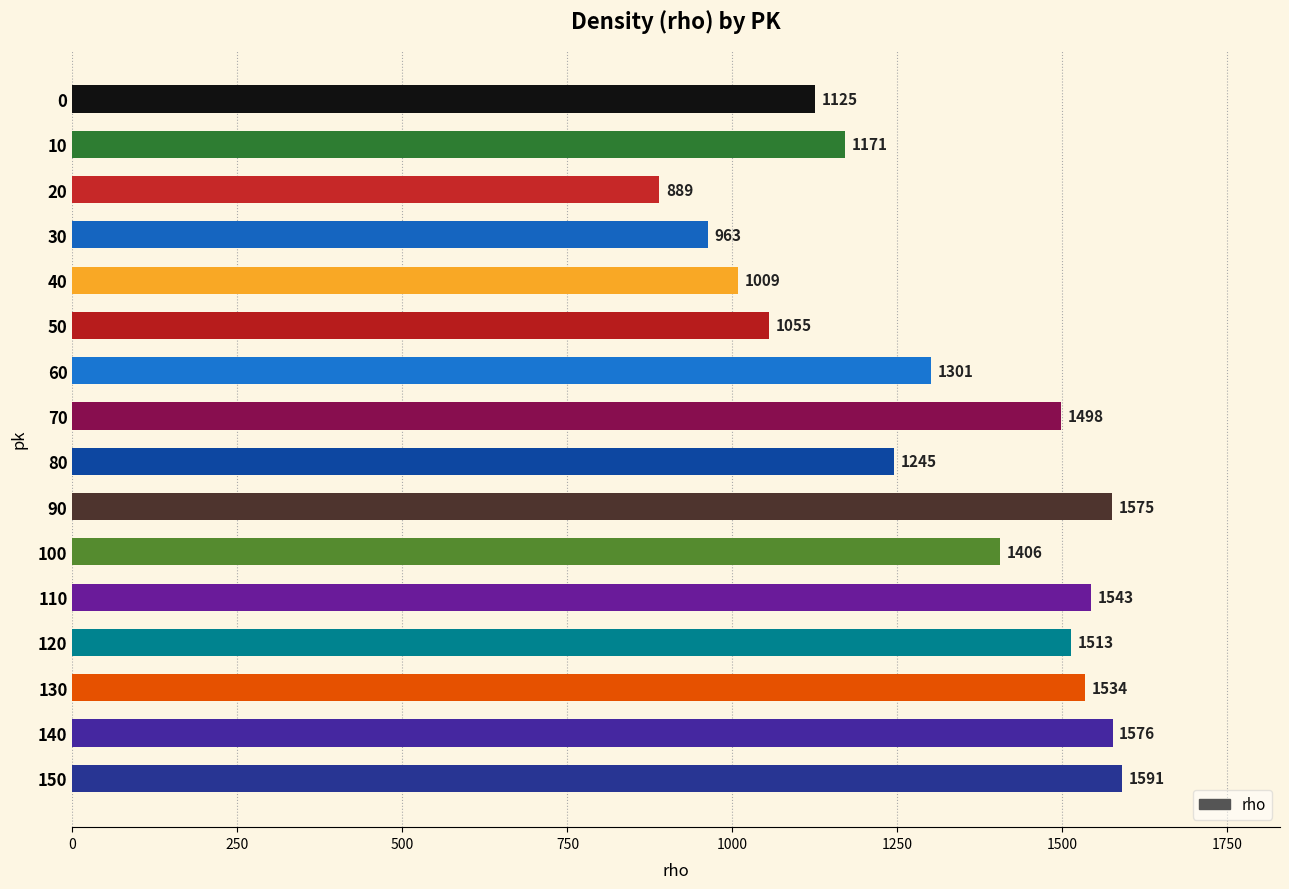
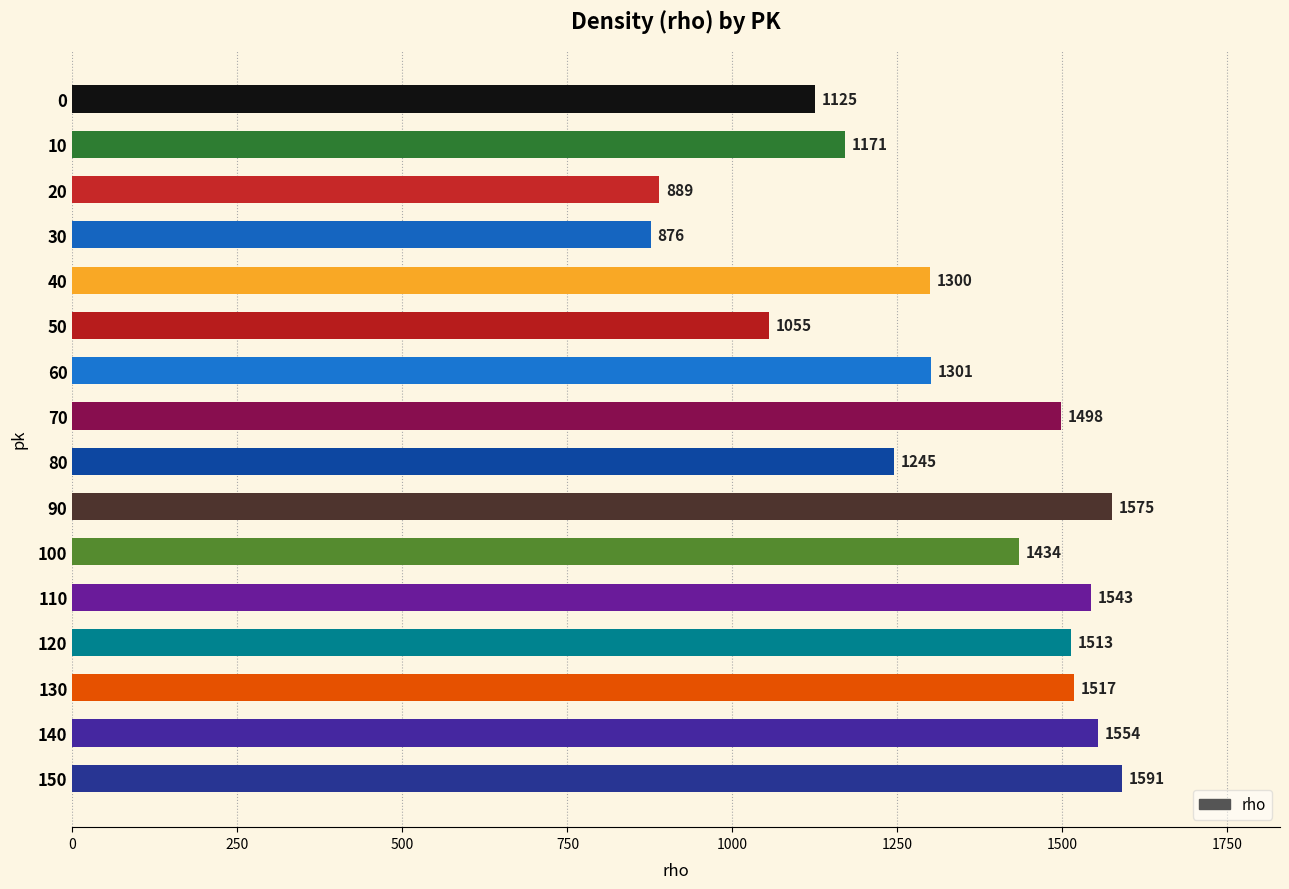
30: 963 -> 876
40: 1009 -> 1300
100: 1406 -> 1434
130: 1534 -> 1517
140: 1576 -> 1554
